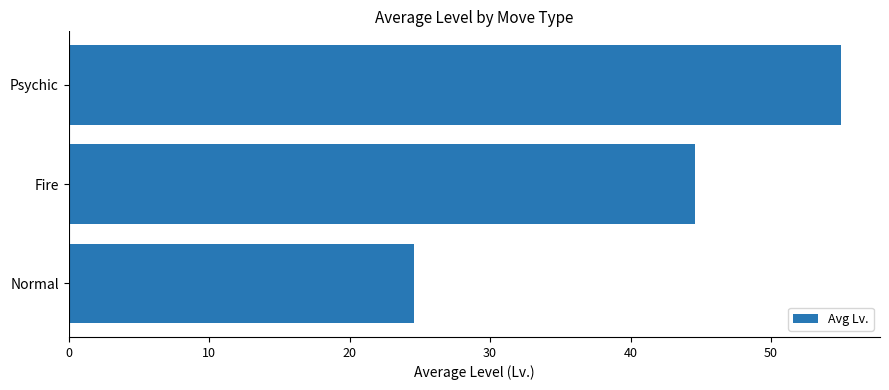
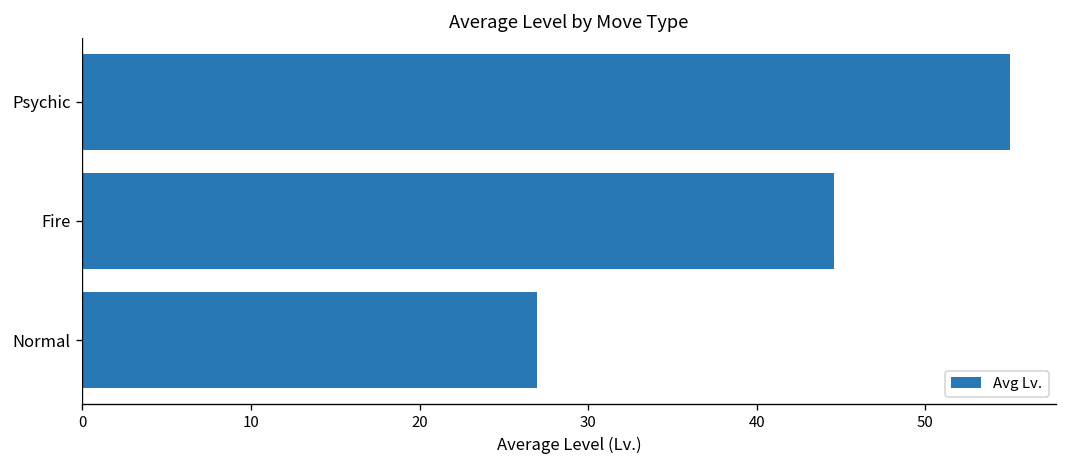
Normal: 24.6 -> 27.0
